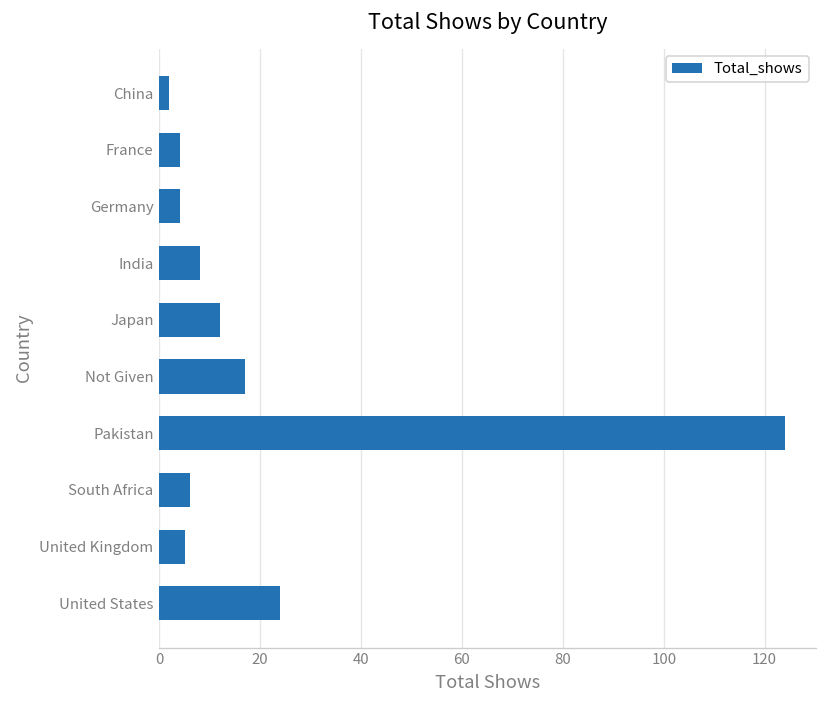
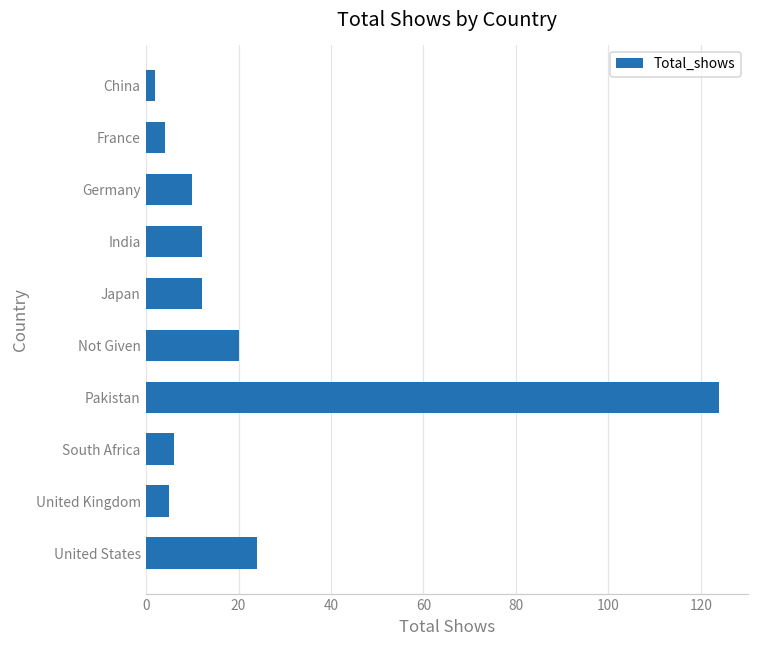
Germany: 4 -> 10
India: 8 -> 12
Not Given: 17 -> 20
